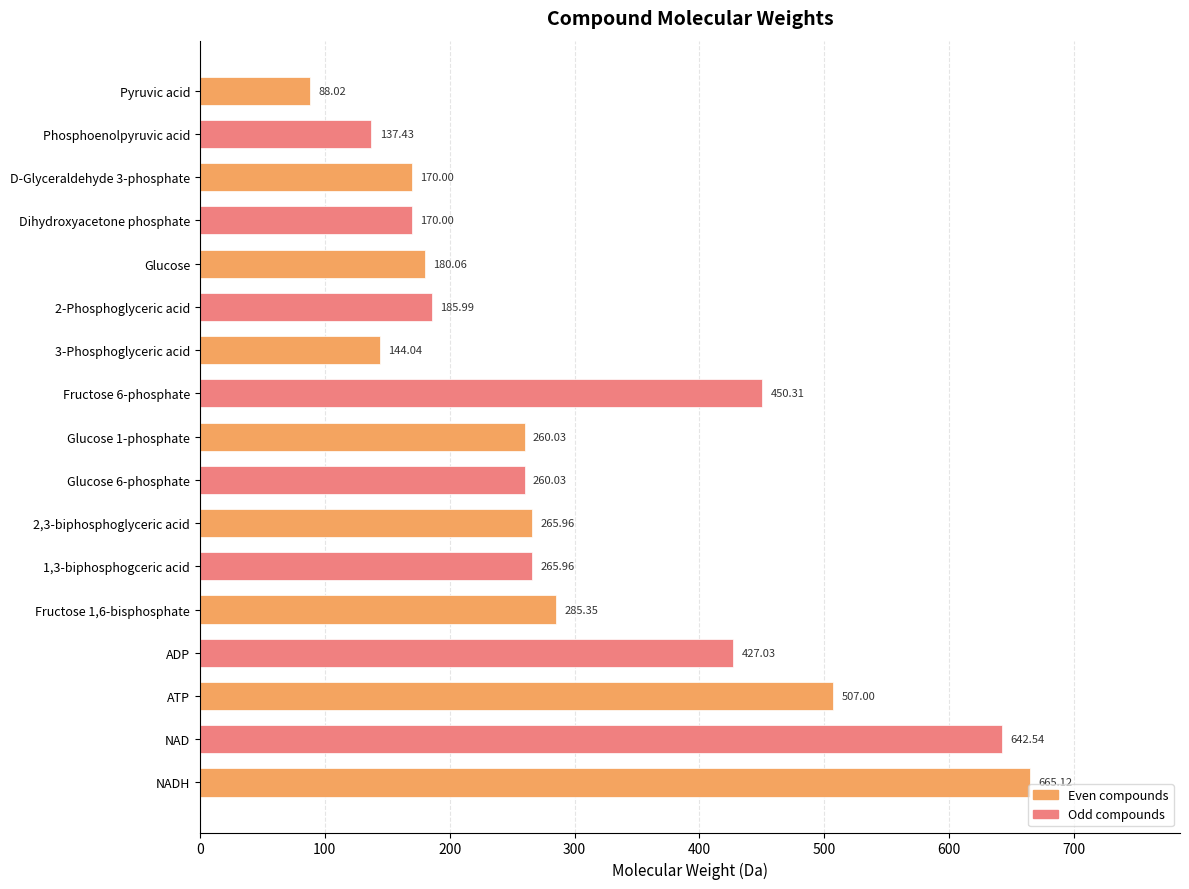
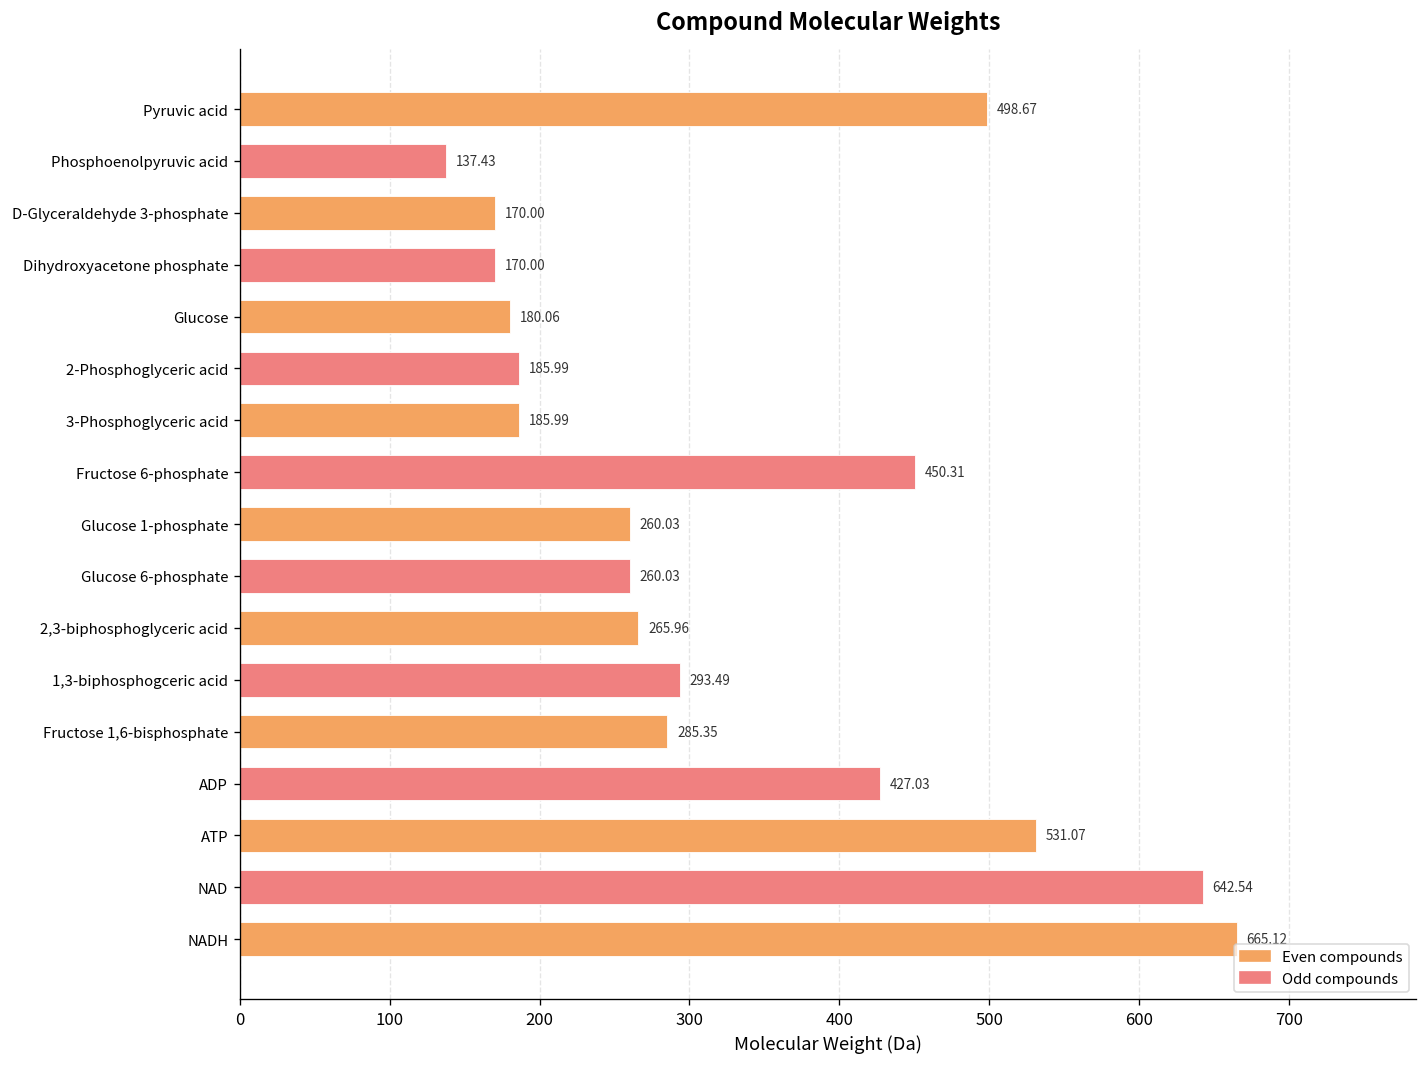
Pyruvic acid: 88.02 -> 498.67
3-Phosphoglyceric acid: 144.04 -> 185.99
1,3-biphosphogceric acid: 265.96 -> 293.49
ATP: 507.00 -> 531.07
